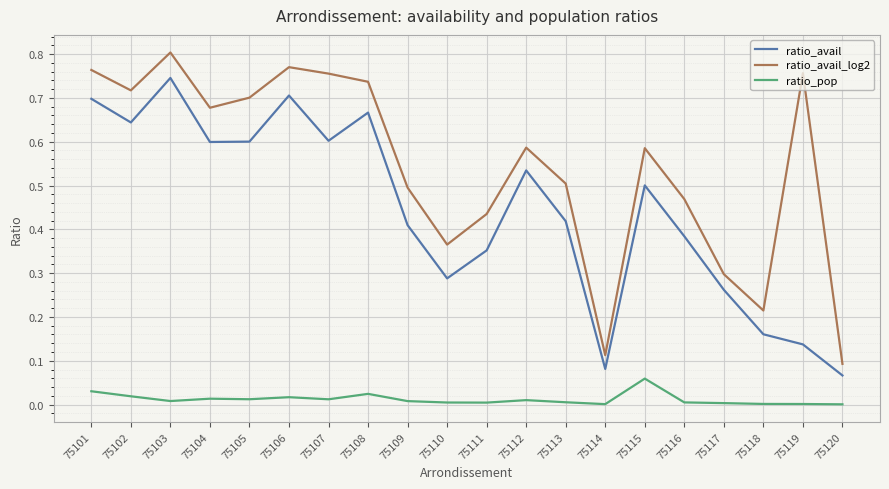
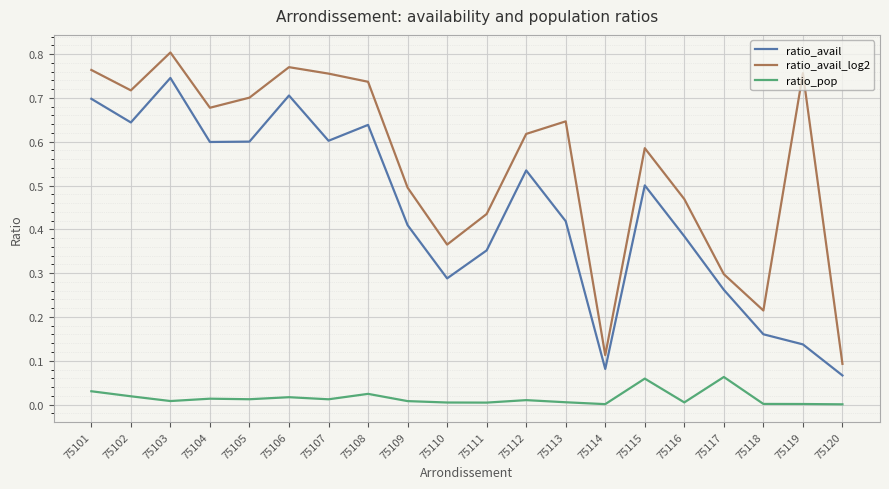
ratio_avail, 75108: 0.67 -> 0.64
ratio_avail_log2, 75112: 0.59 -> 0.62
ratio_avail_log2, 75113: 0.50 -> 0.65
ratio_pop, 75117: 0.00 -> 0.06
